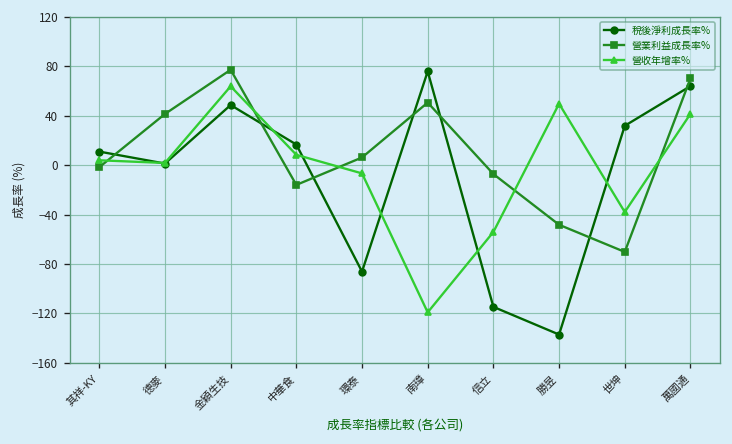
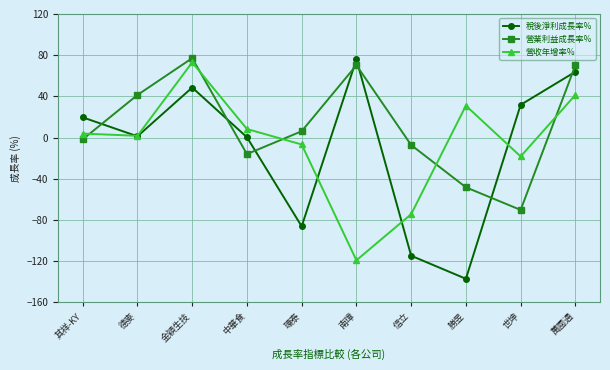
稅後淨利成長率%, 其祥-KY: 11 -> 20
營收年增率%, 金穎生技: 64 -> 73
稅後淨利成長率%, 中華食: 17 -> 0
營業利益成長率%, 南璋: 51 -> 70
營收年增率%, 信立: -54 -> -74
營收年增率%, 勝昱: 50 -> 31
營收年增率%, 世坤: -38 -> -18
